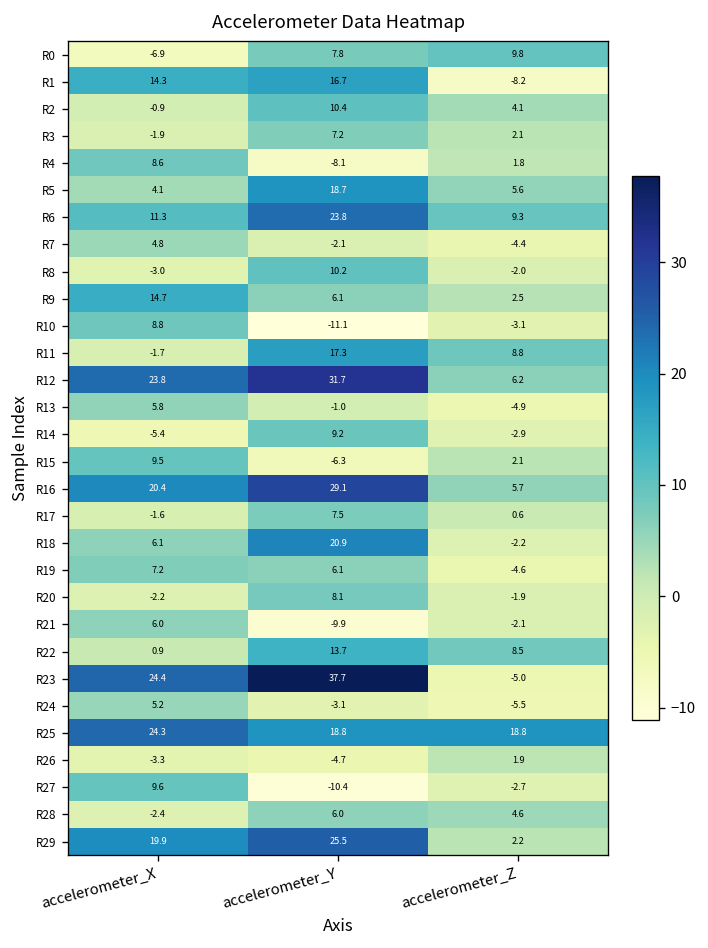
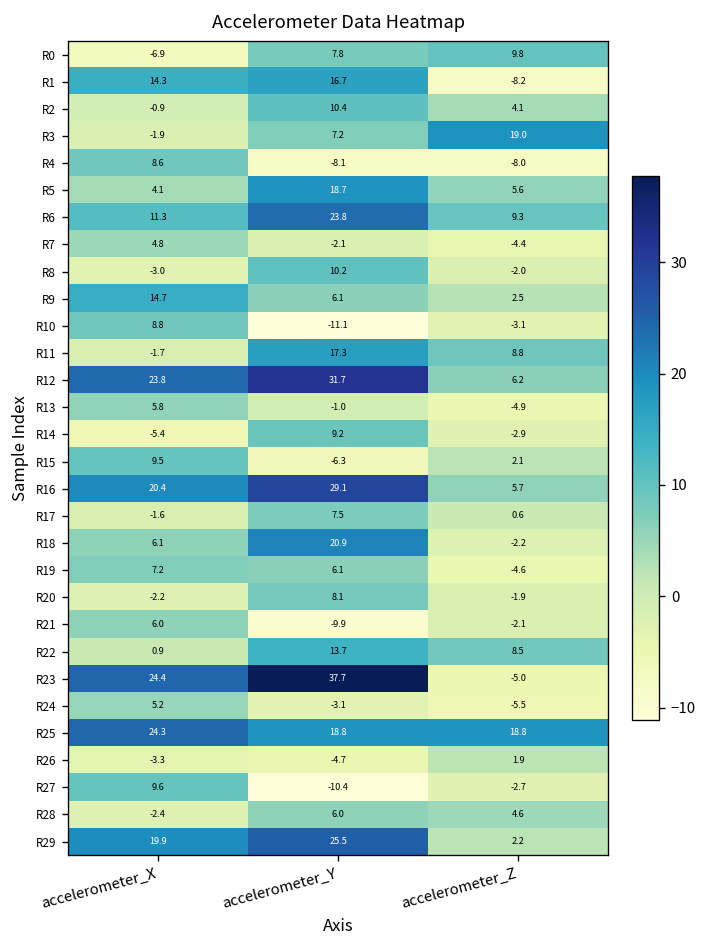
R3, accelerometer_Z: 2.1 -> 19.0
R4, accelerometer_Z: 1.8 -> -8.0
